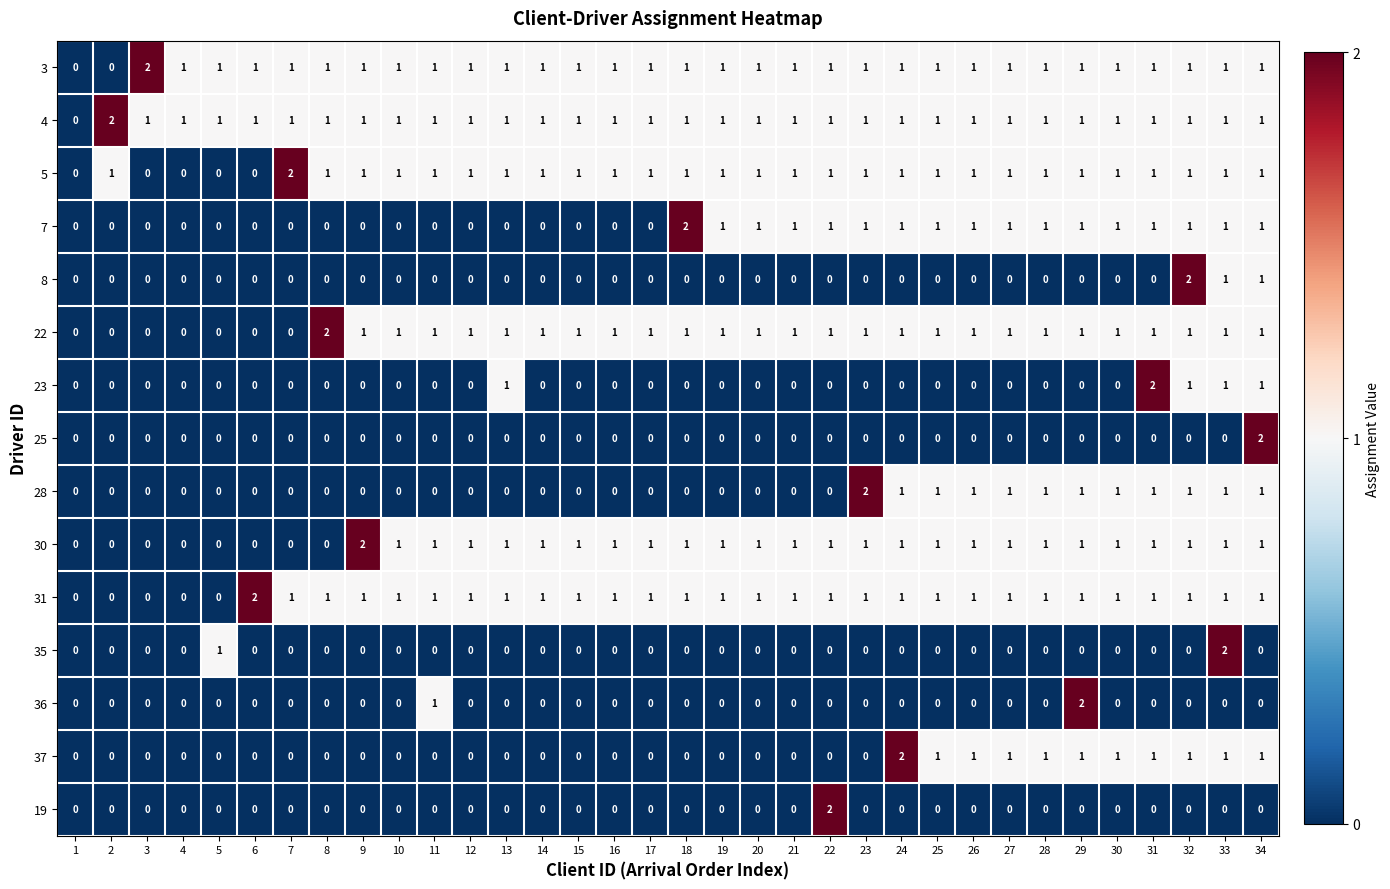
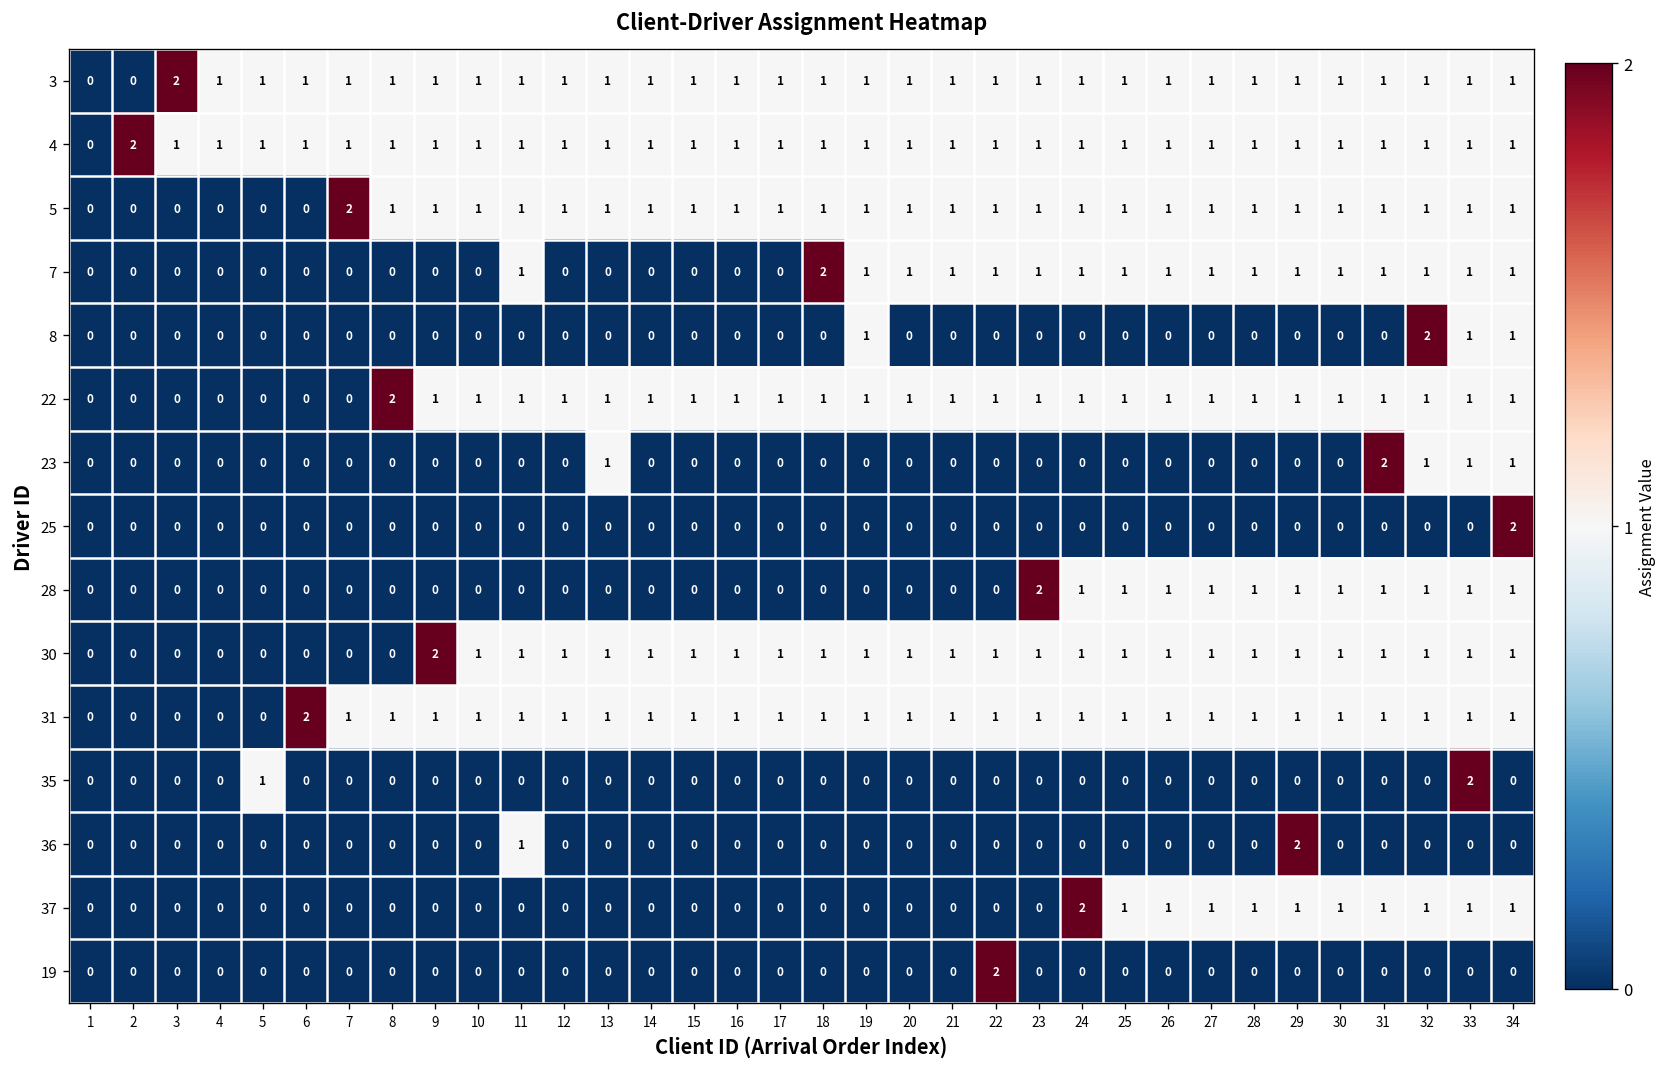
5, 2: 1 -> 0
7, 11: 0 -> 1
8, 19: 0 -> 1
